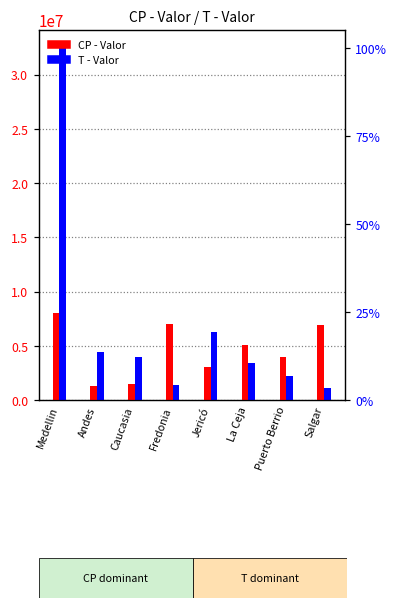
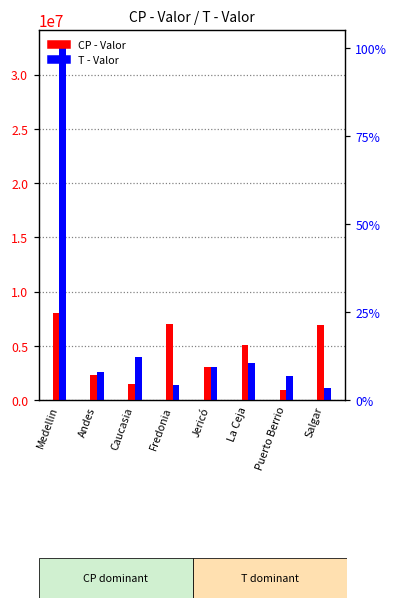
CP - Valor, Andes: 1000000 -> 2000000
T - Valor, Andes: 4000000 -> 3000000
T - Valor, Jericó: 6000000 -> 3000000
CP - Valor, Puerto Berrio: 4000000 -> 1000000
